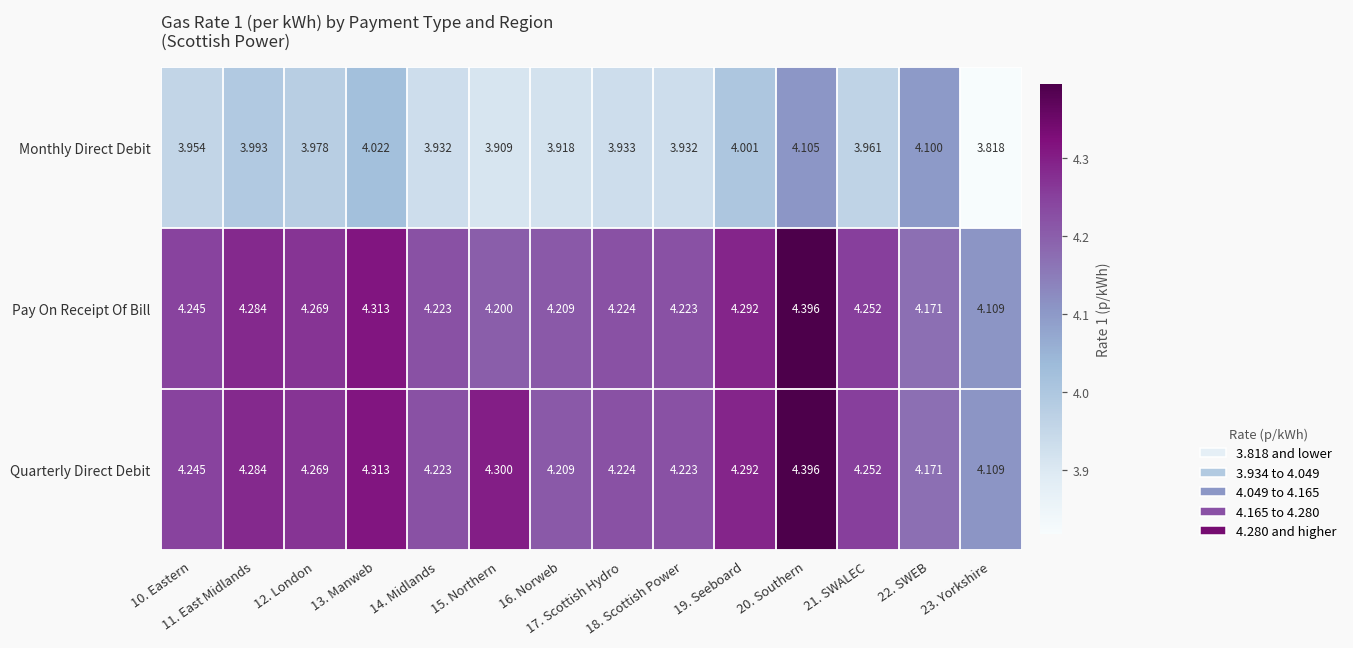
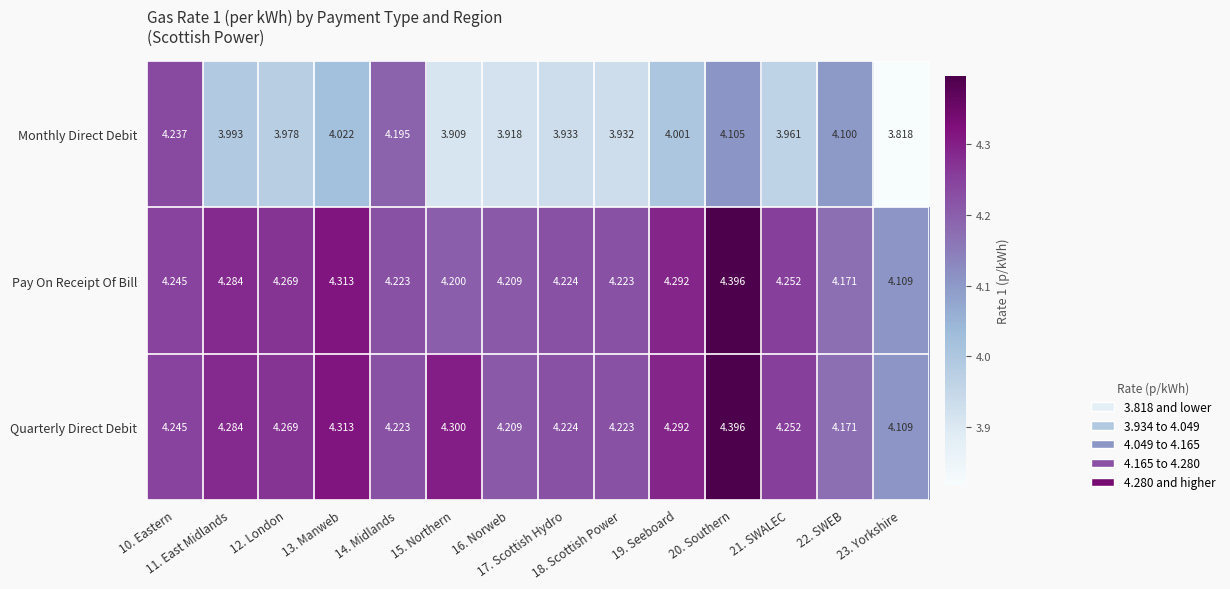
Monthly Direct Debit, 10. Eastern: 3.954 -> 4.237
Monthly Direct Debit, 14. Midlands: 3.932 -> 4.195
